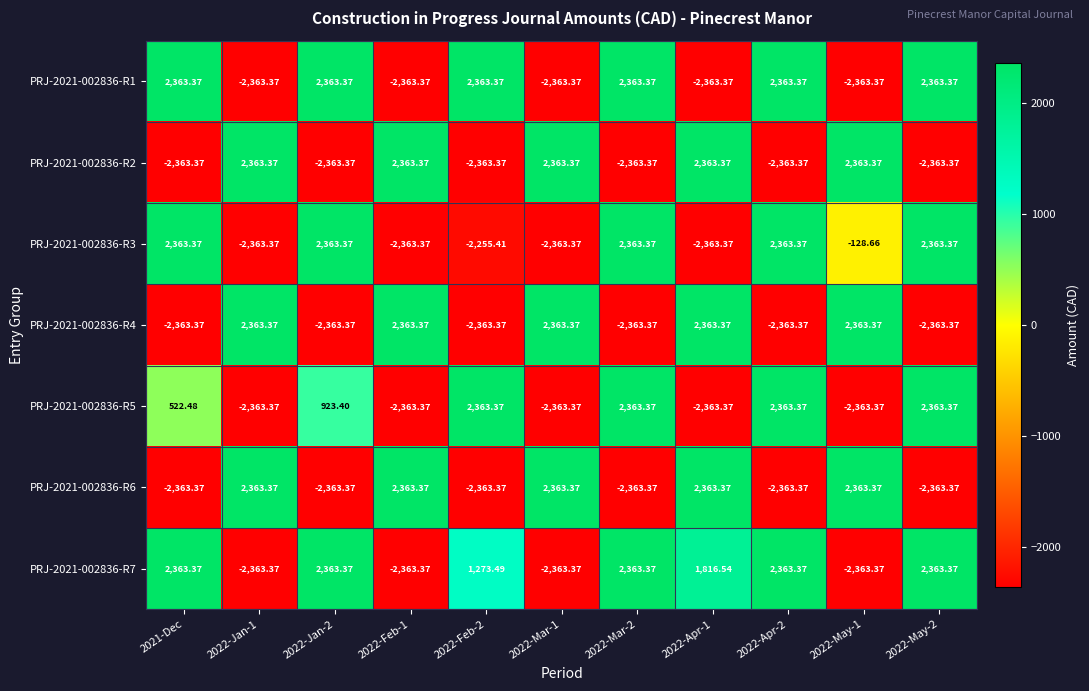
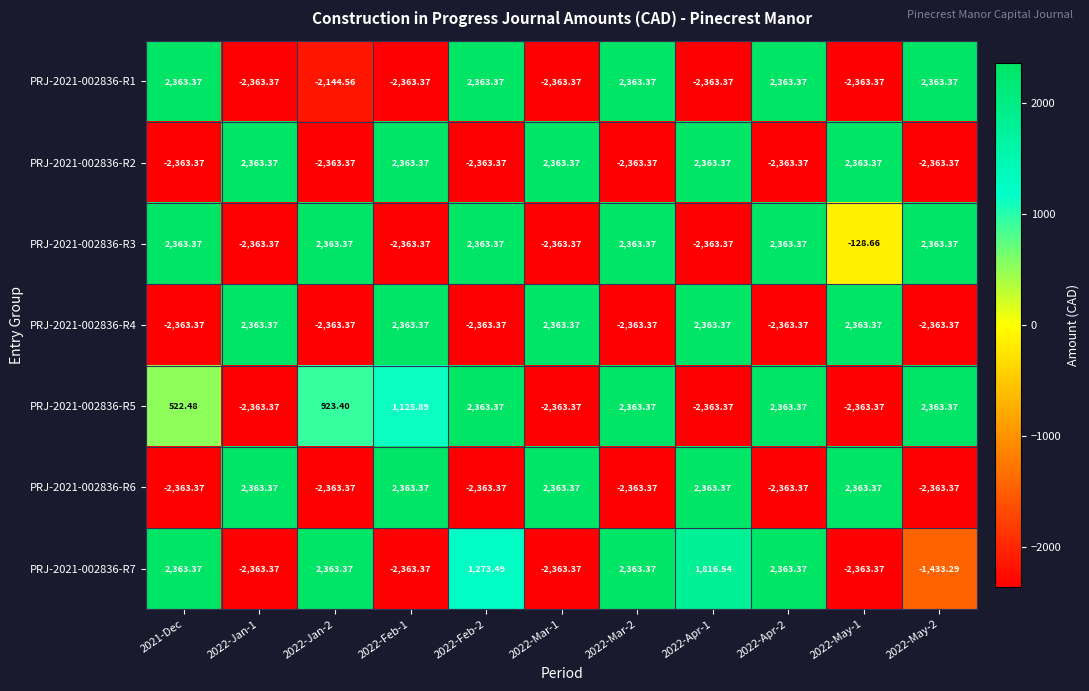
PRJ-2021-002836-R1, 2022-Jan-2: 2,363.37 -> -2,144.56
PRJ-2021-002836-R3, 2022-Feb-2: -2,255.41 -> 2,363.37
PRJ-2021-002836-R5, 2022-Feb-1: -2,363.37 -> 1,125.89
PRJ-2021-002836-R7, 2022-May-2: 2,363.37 -> -1,433.29
